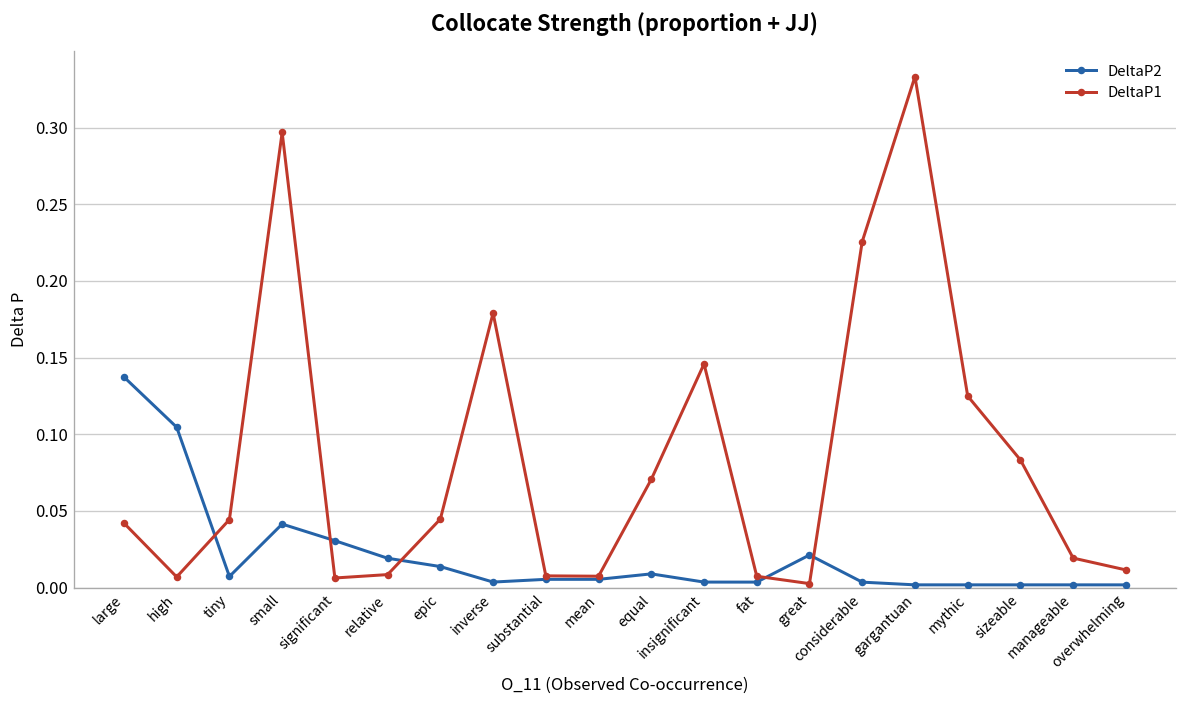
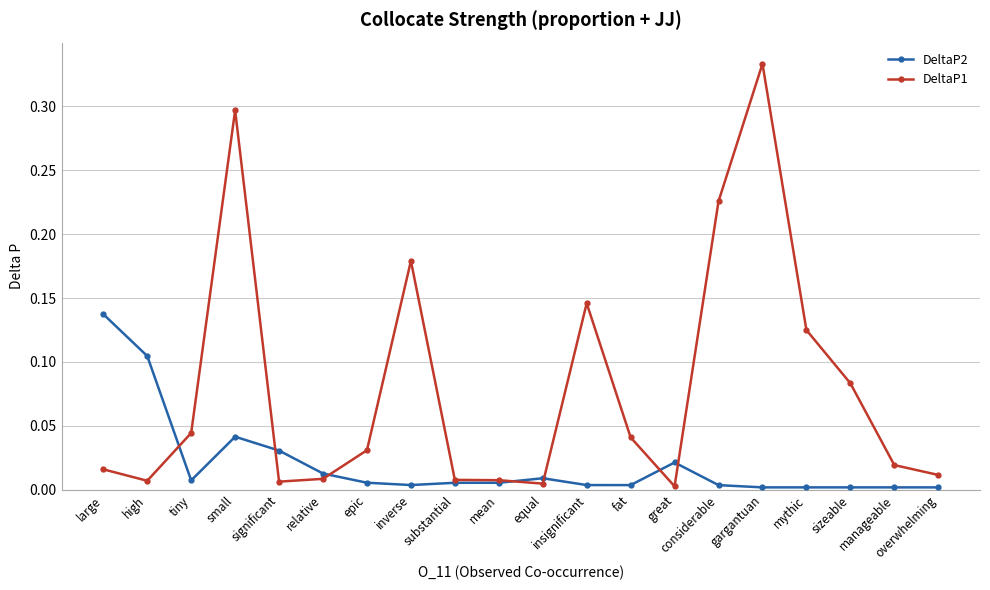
DeltaP1, large: 0.042 -> 0.016
DeltaP2, relative: 0.019 -> 0.013
DeltaP2, epic: 0.014 -> 0.005
DeltaP1, epic: 0.045 -> 0.031
DeltaP1, equal: 0.071 -> 0.005
DeltaP1, fat: 0.007 -> 0.041
